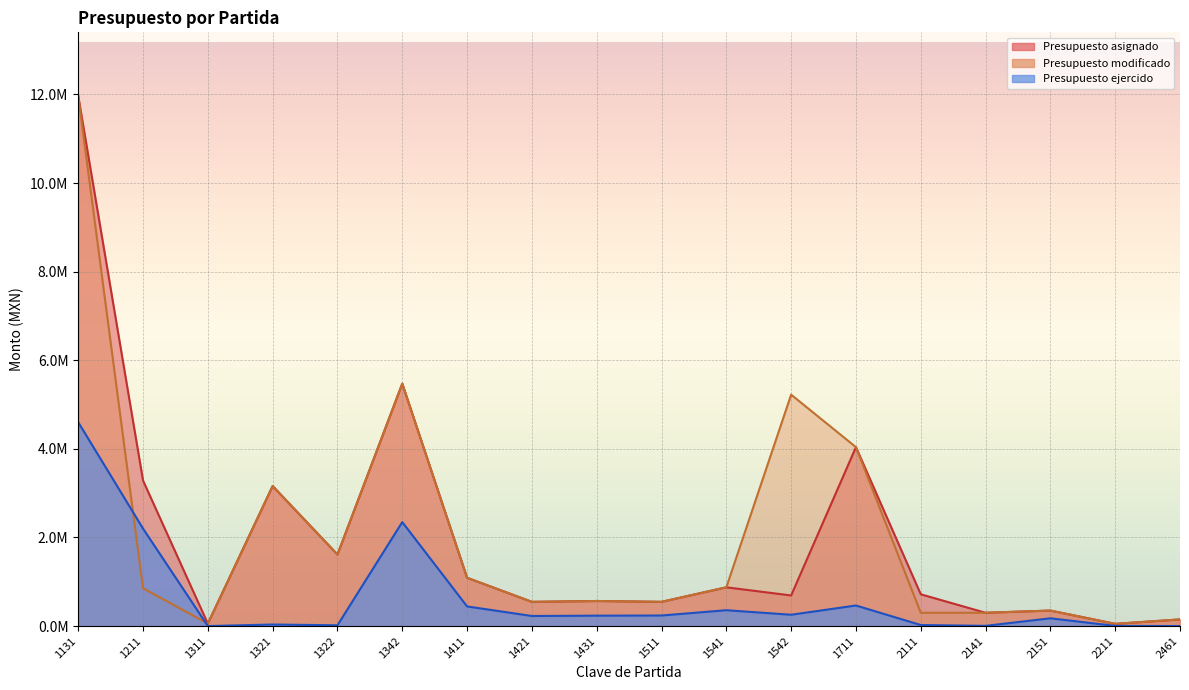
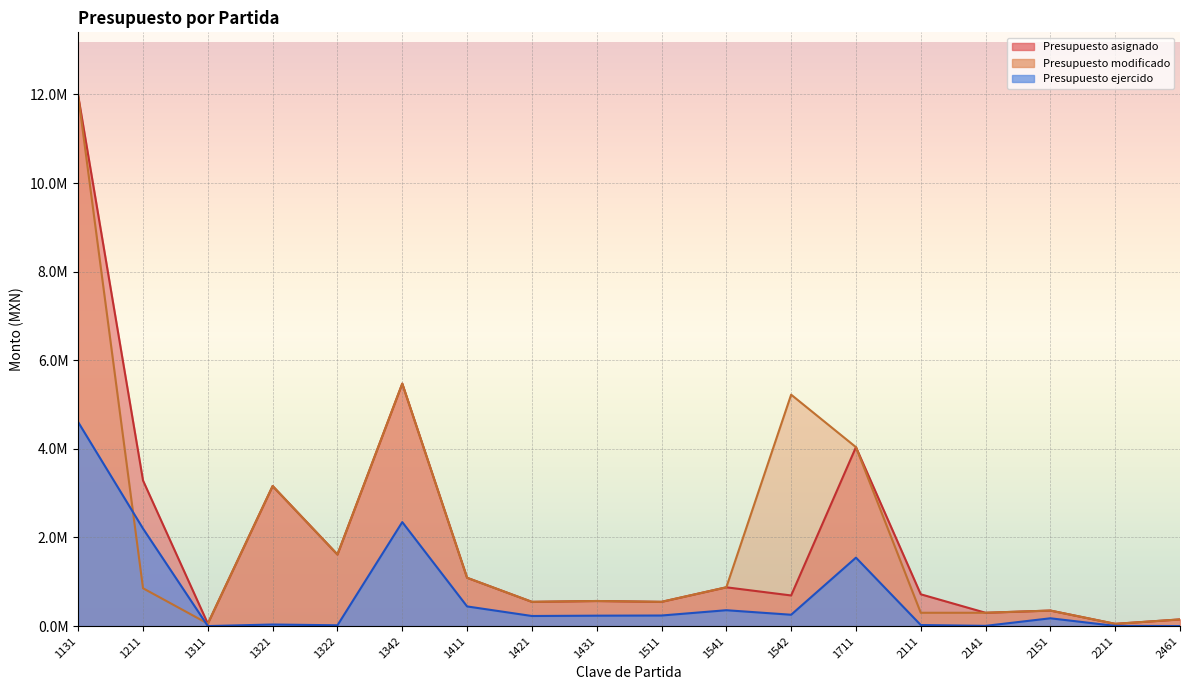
Presupuesto ejercido, 1711: 500000 -> 1500000
